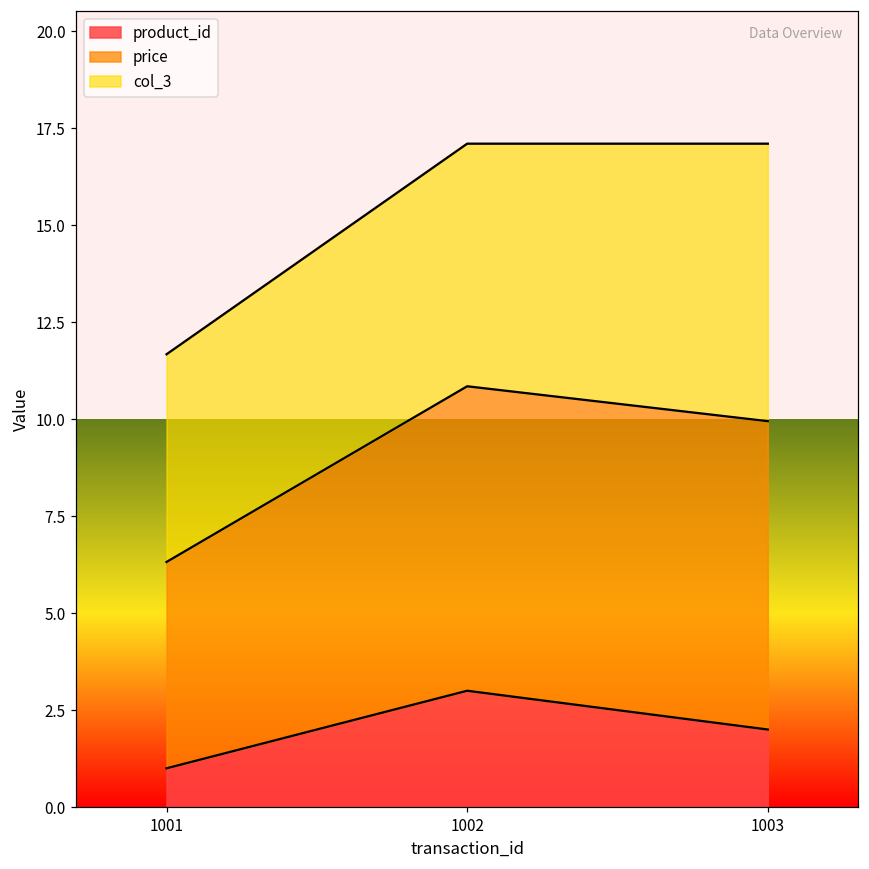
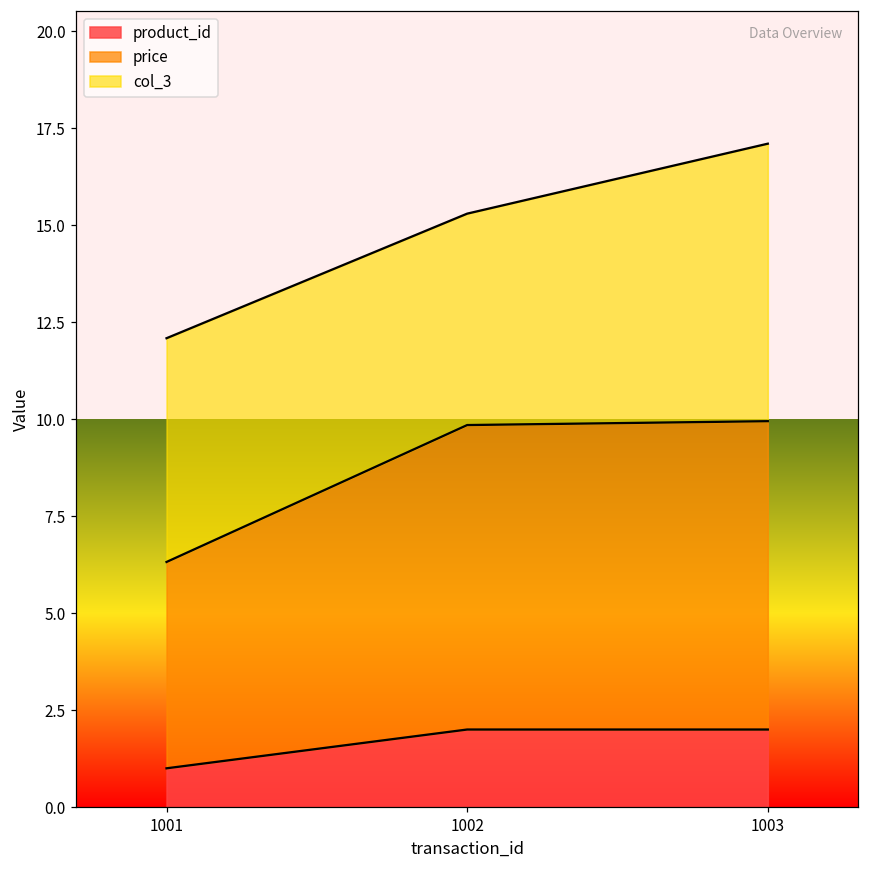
col_3, 1001: 5.4 -> 5.8
product_id, 1002: 3 -> 2
col_3, 1002: 6.3 -> 5.5
